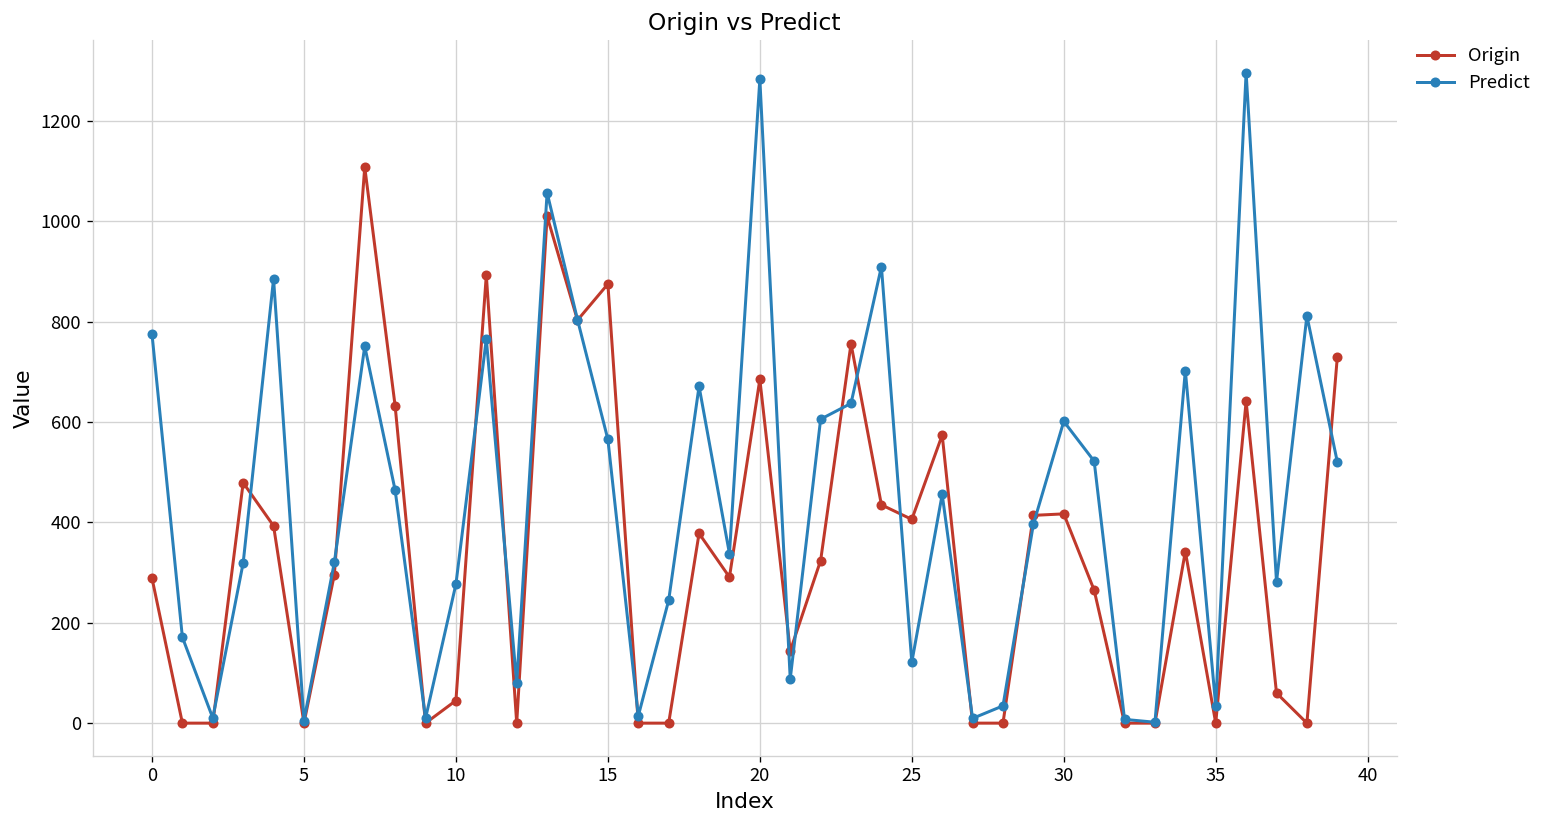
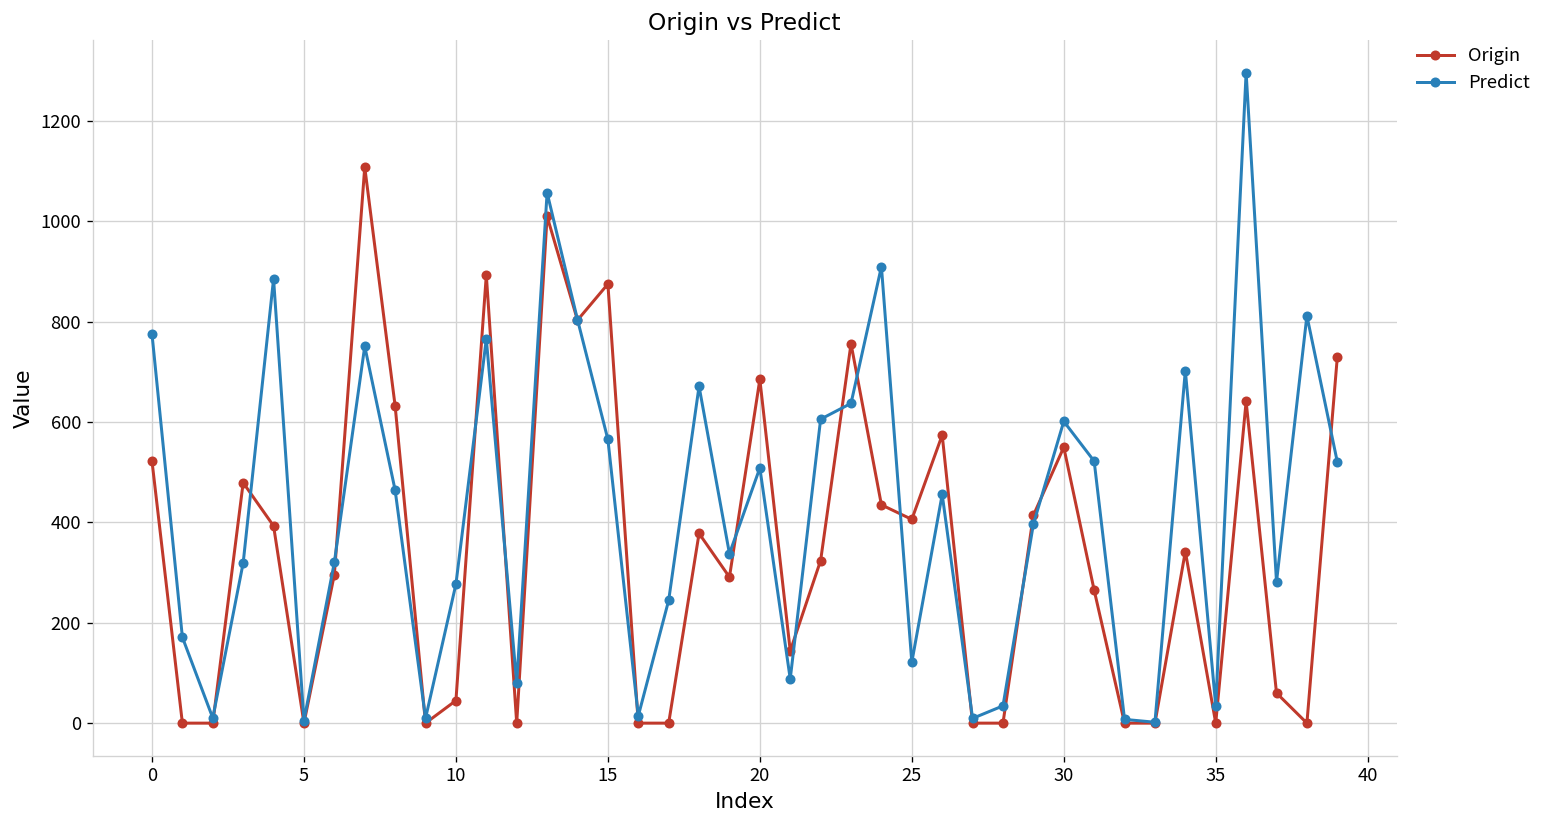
Origin, 0: 290 -> 520
Predict, 20: 1280 -> 510
Origin, 30: 420 -> 550
